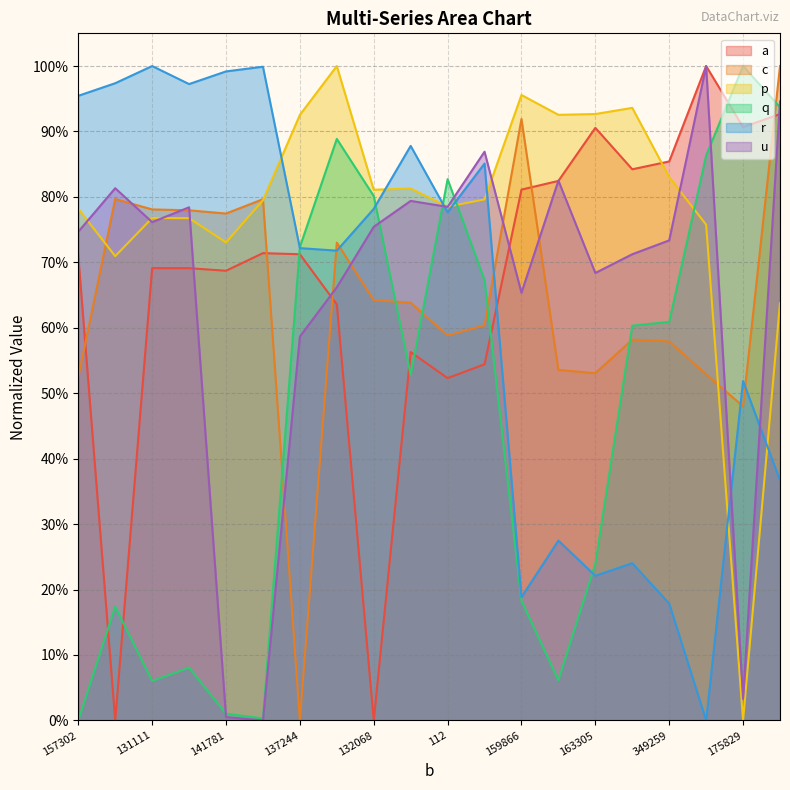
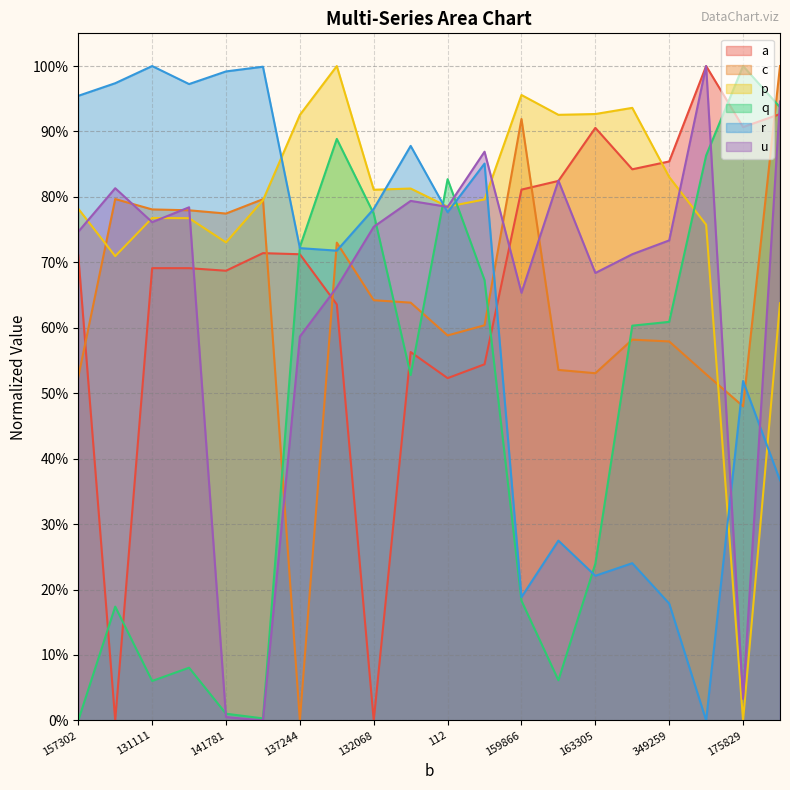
q, 132068: 80% -> 77%
